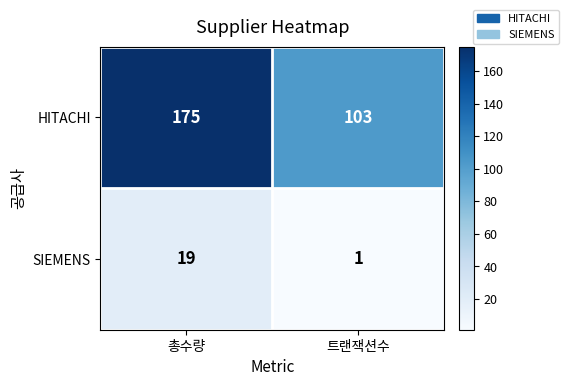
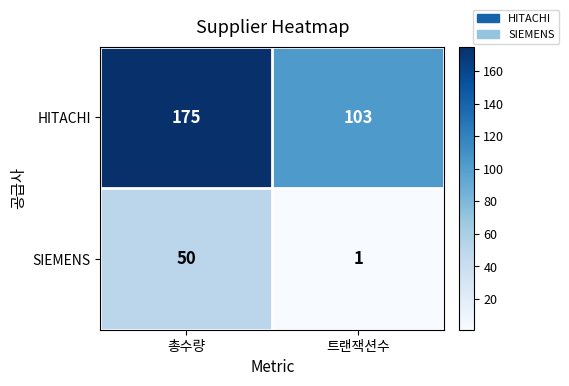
SIEMENS, 총수량: 19 -> 50
